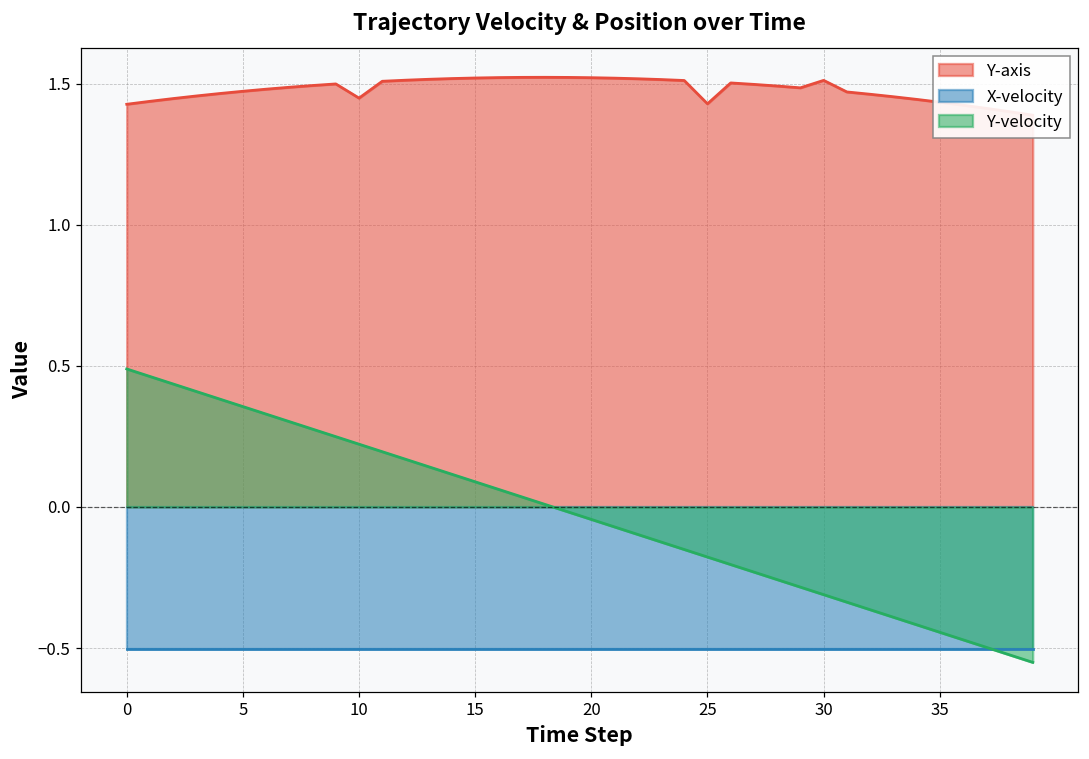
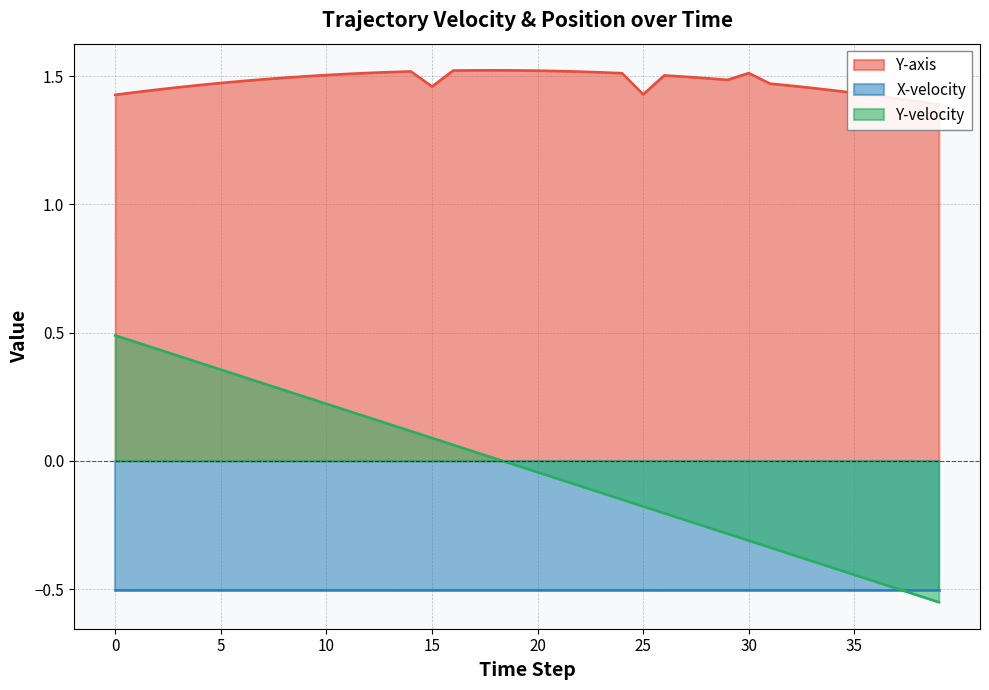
Y-axis, 10: 1.45 -> 1.50
Y-axis, 15: 1.52 -> 1.46
